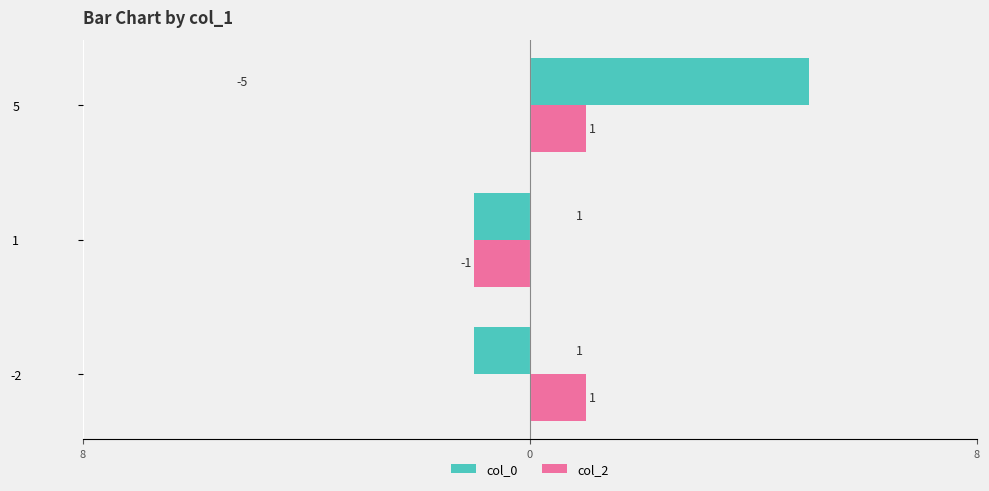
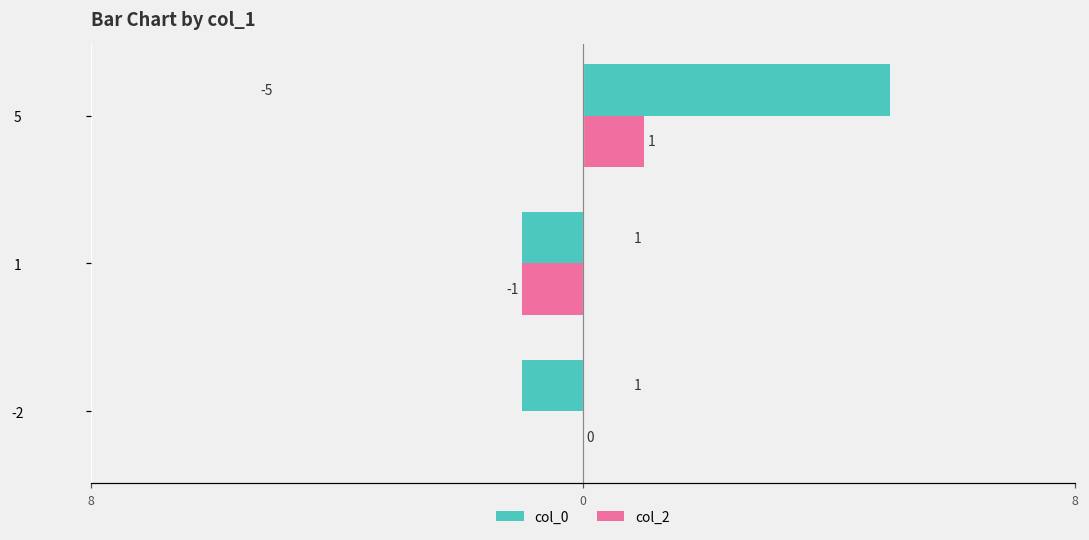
col_2, -2: 1 -> 0
